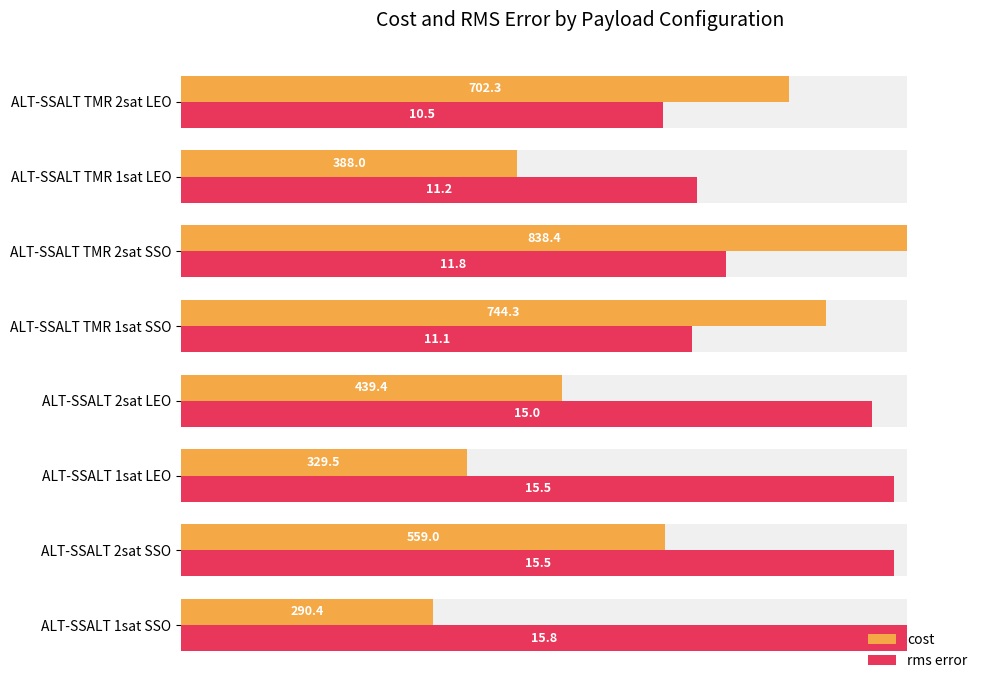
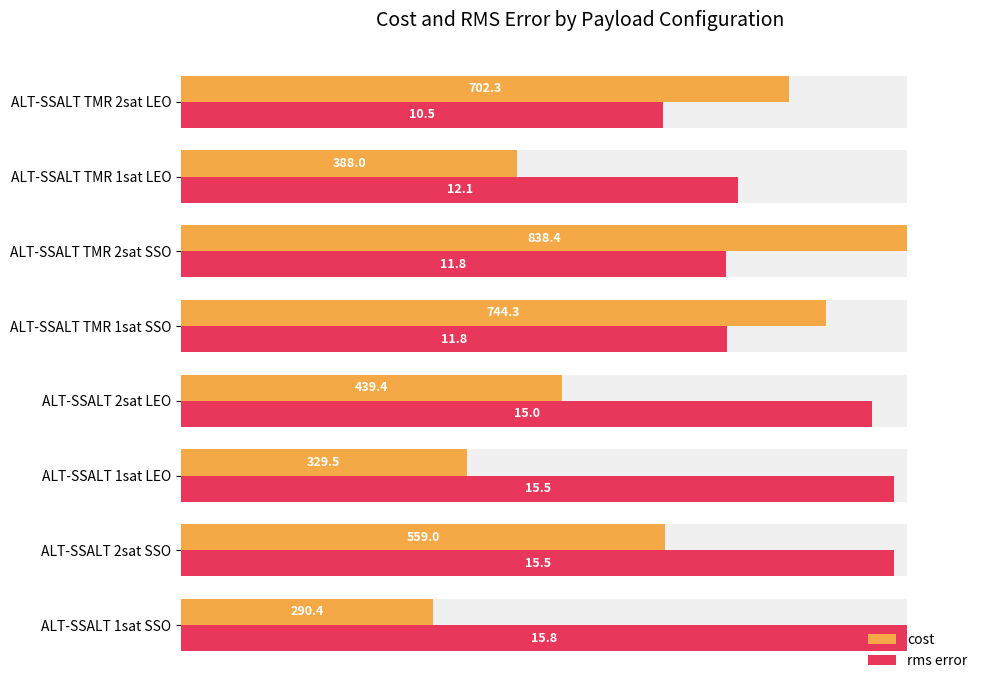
rms error, ALT-SSALT TMR 1sat LEO: 11.2 -> 12.1
rms error, ALT-SSALT TMR 1sat SSO: 11.1 -> 11.8
